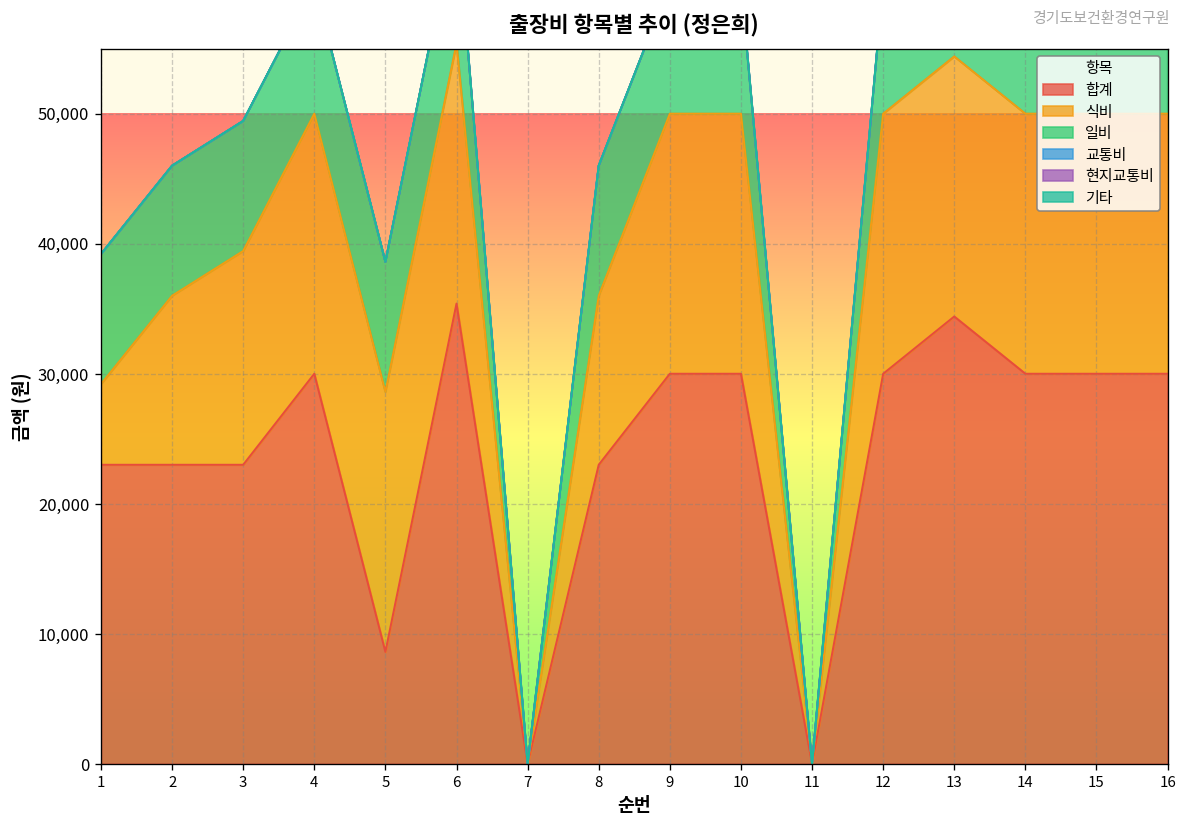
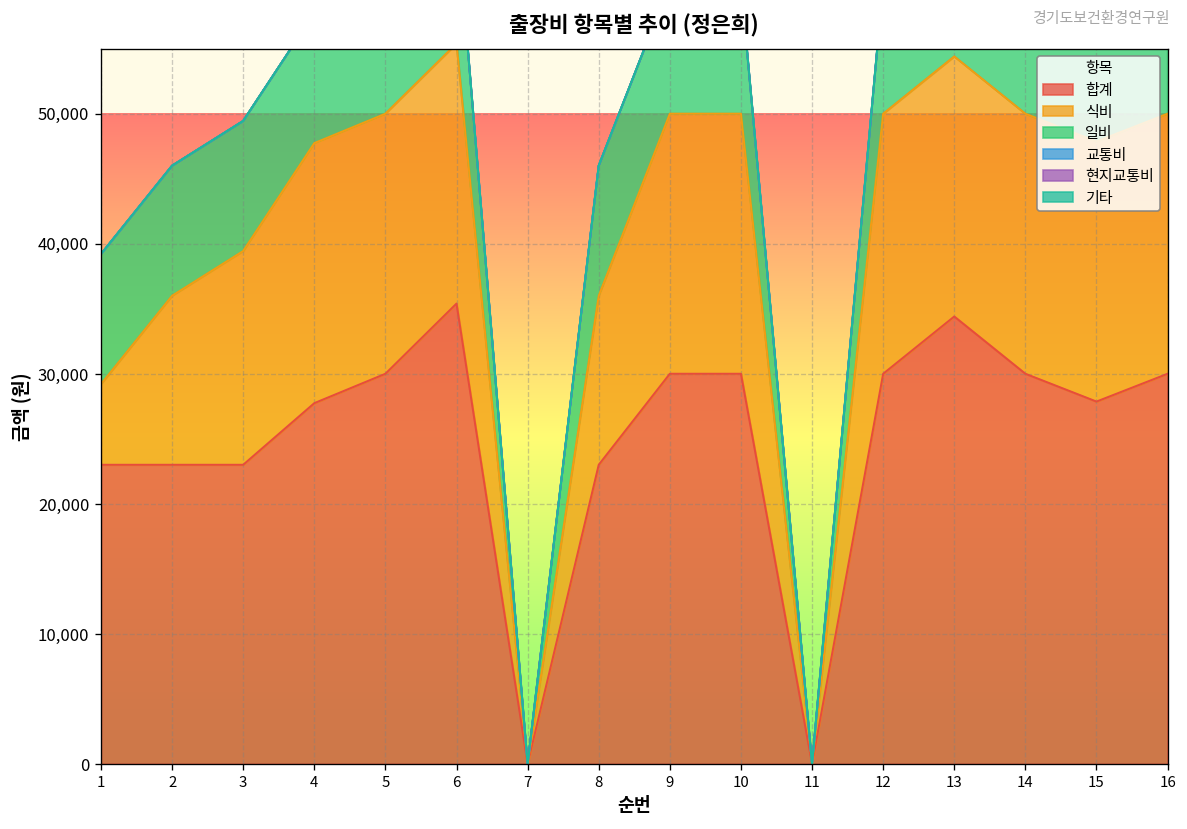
합계, 4: 30,000 -> 27,700
합계, 5: 8,600 -> 30,000
합계, 15: 30,000 -> 27,900
